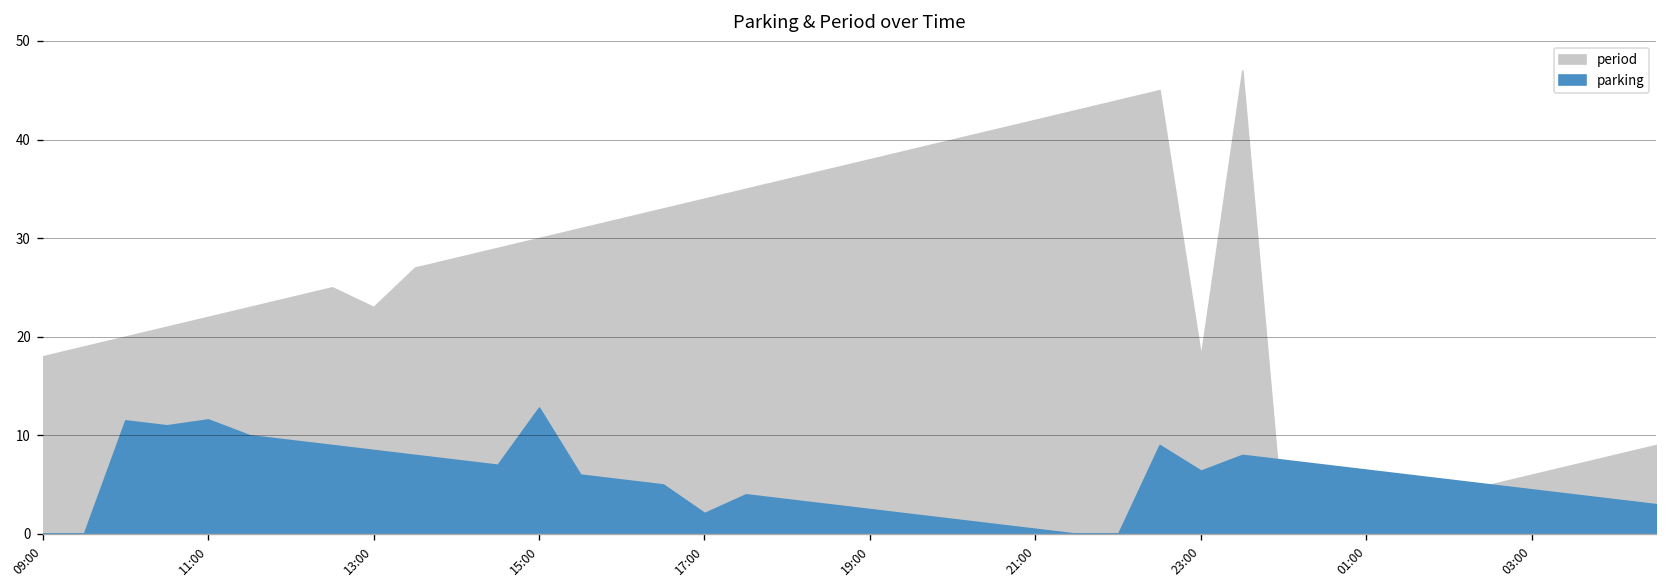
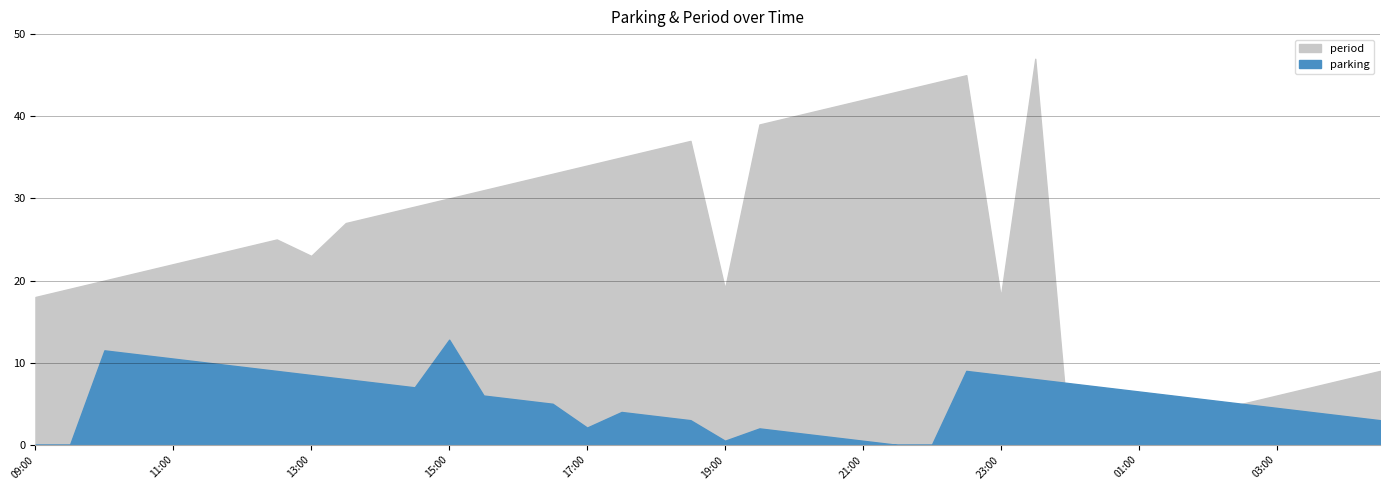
parking, 11:00: 12 -> 11
period, 19:00: 38 -> 19
parking, 19:00: 3 -> 1
parking, 23:00: 6 -> 9
